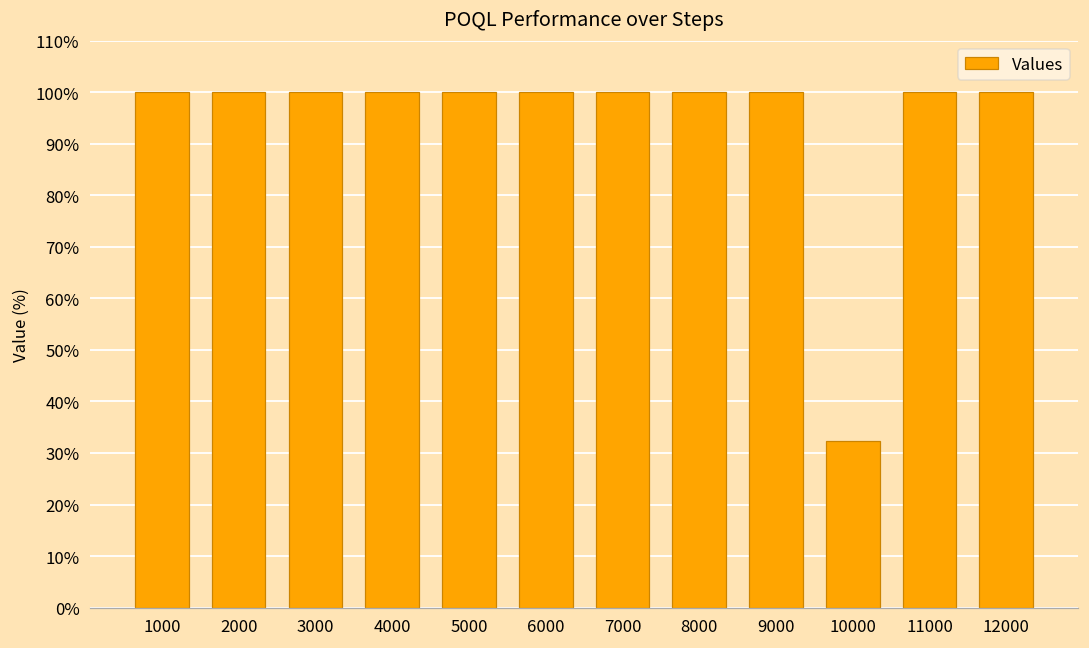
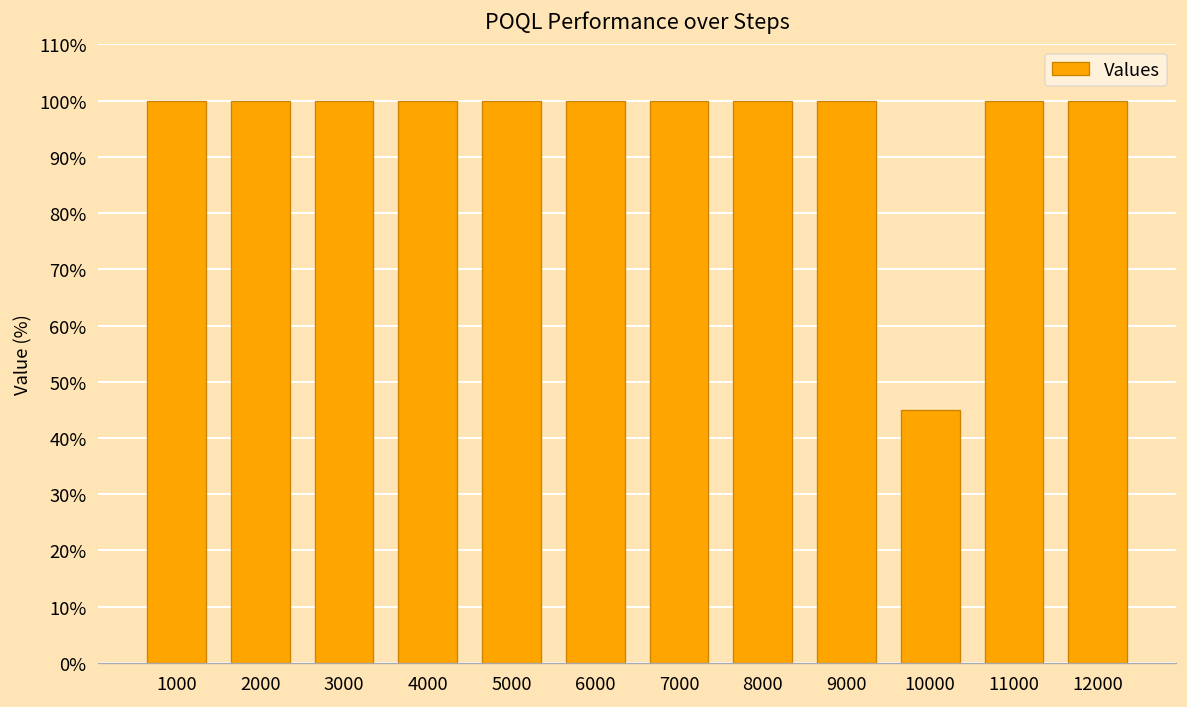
10000: 32% -> 45%
